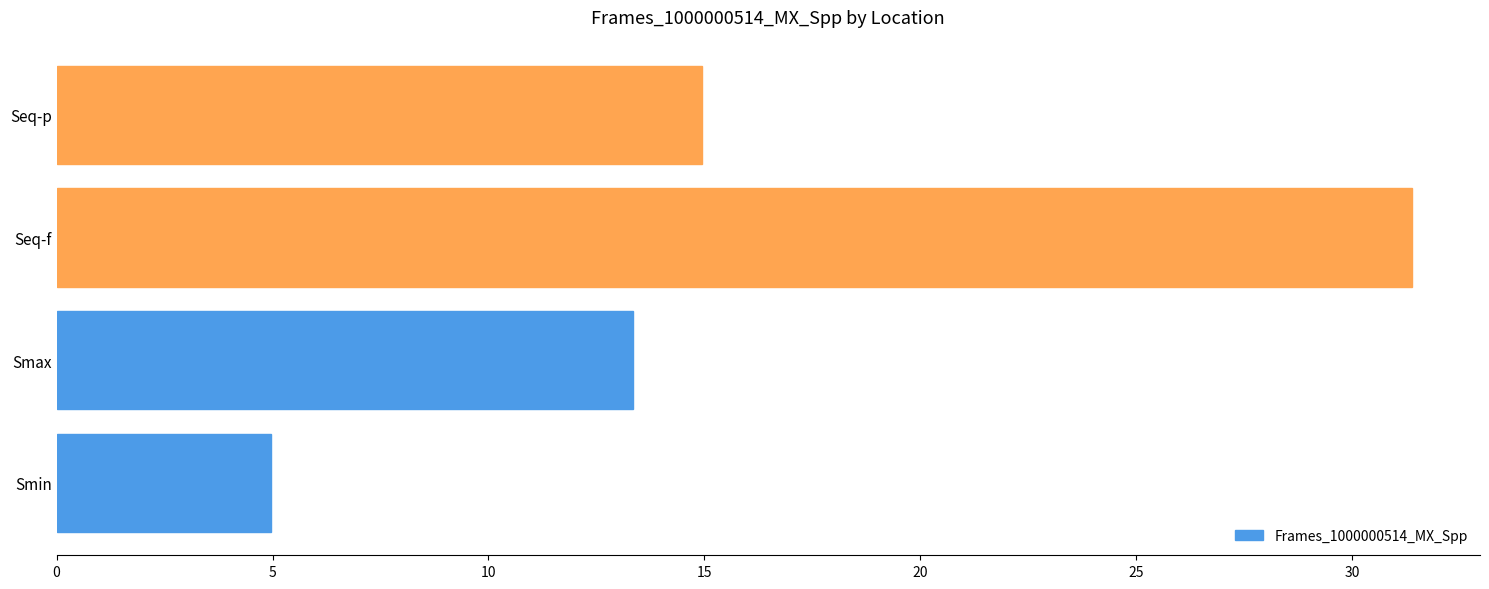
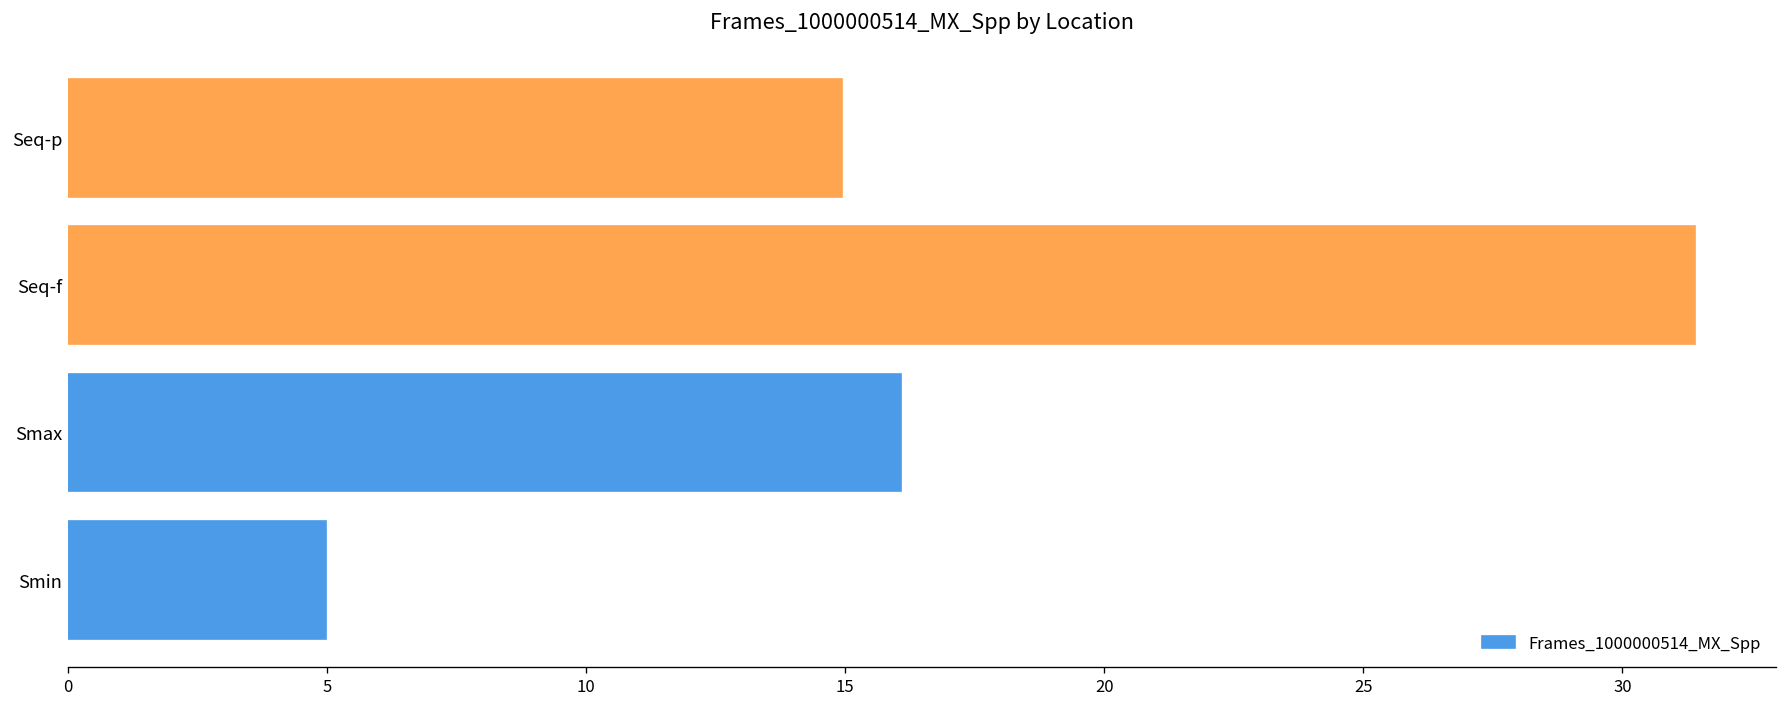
Smax: 13.3 -> 16.1
